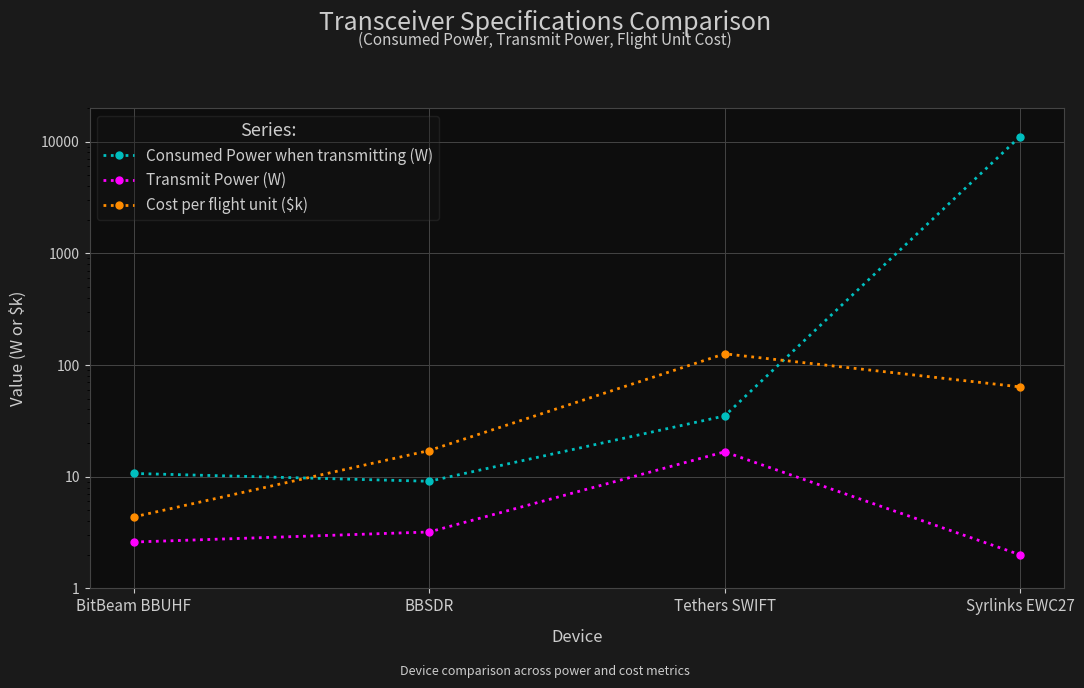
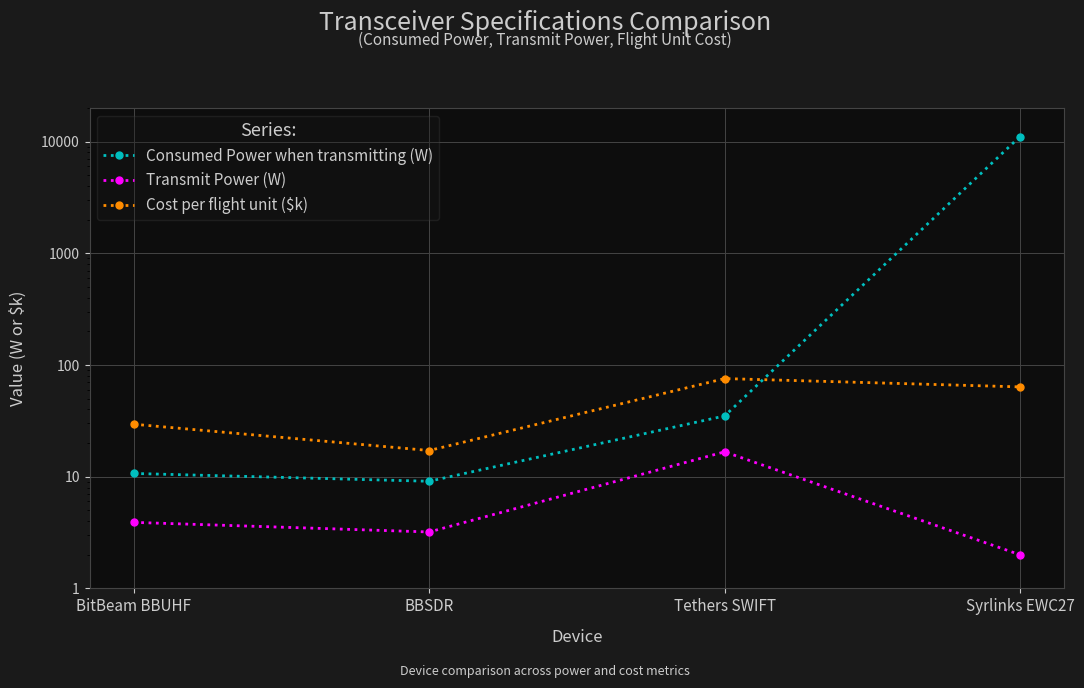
Transmit Power (W), BitBeam BBUHF: 2.6 -> 3.9
Cost per flight unit ($k), BitBeam BBUHF: 4.4 -> 29
Cost per flight unit ($k), Tethers SWIFT: 130 -> 80
